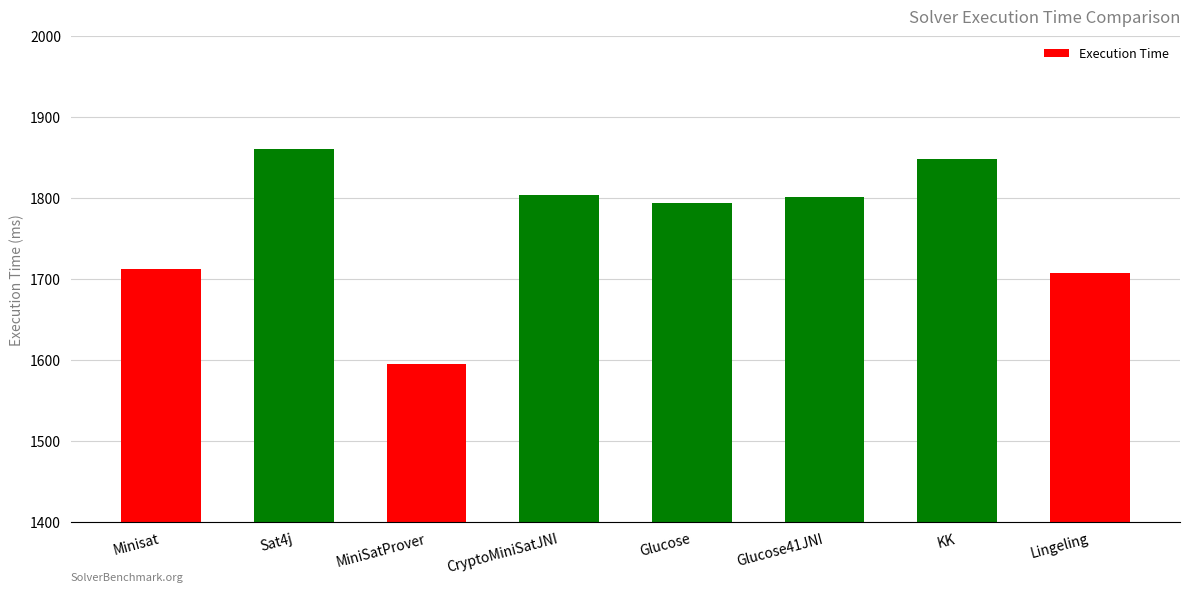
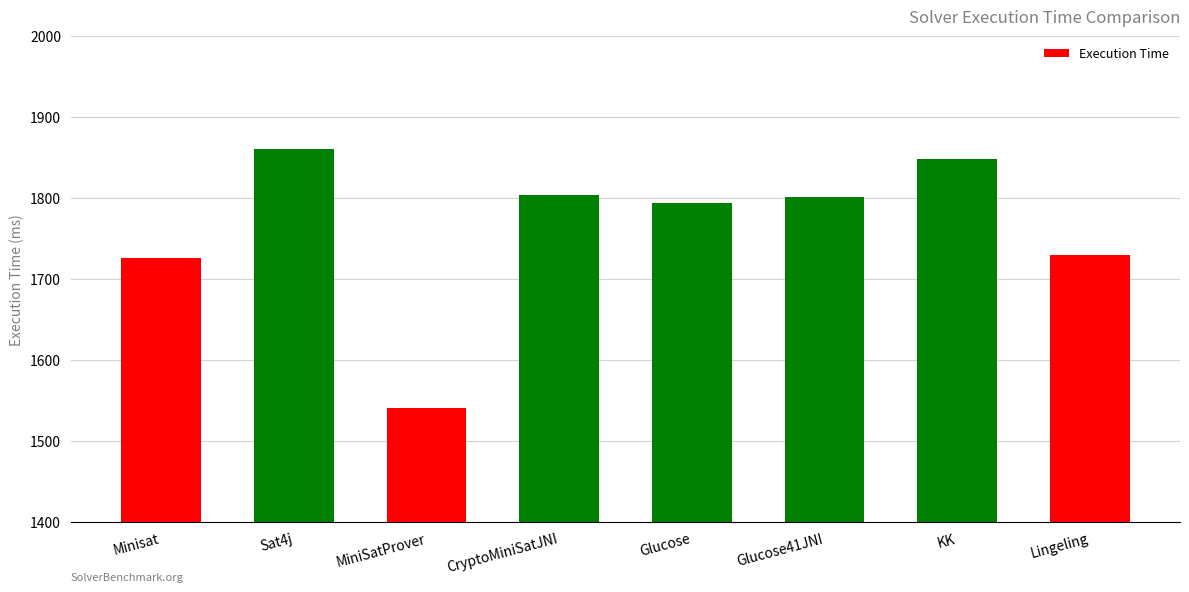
Minisat: 1710 -> 1730
MiniSatProver: 1600 -> 1540
Lingeling: 1710 -> 1730
